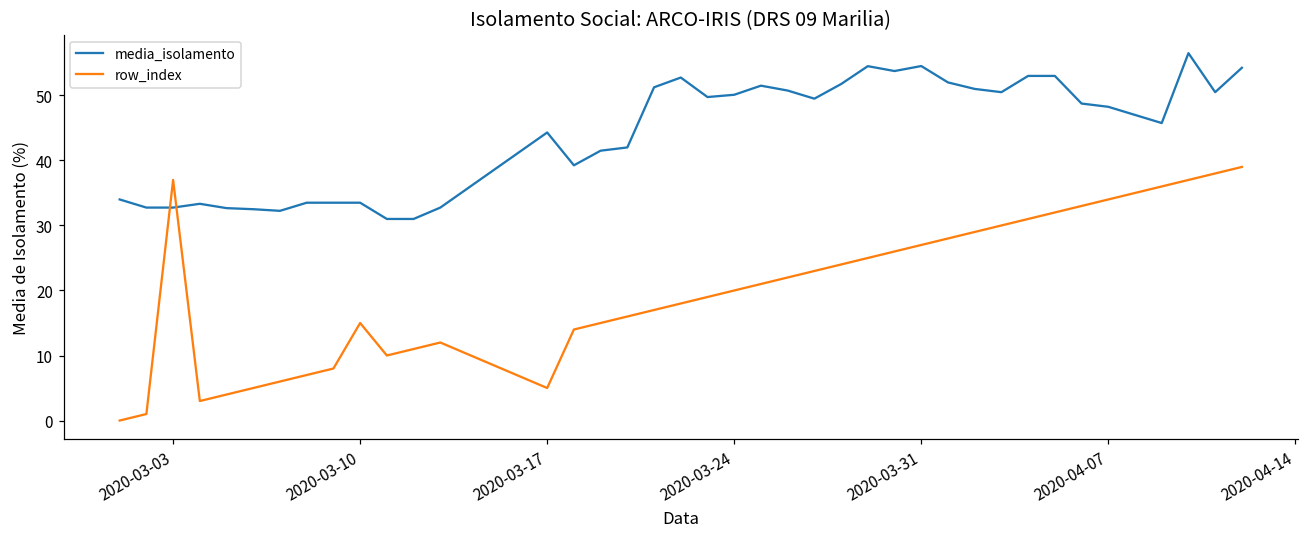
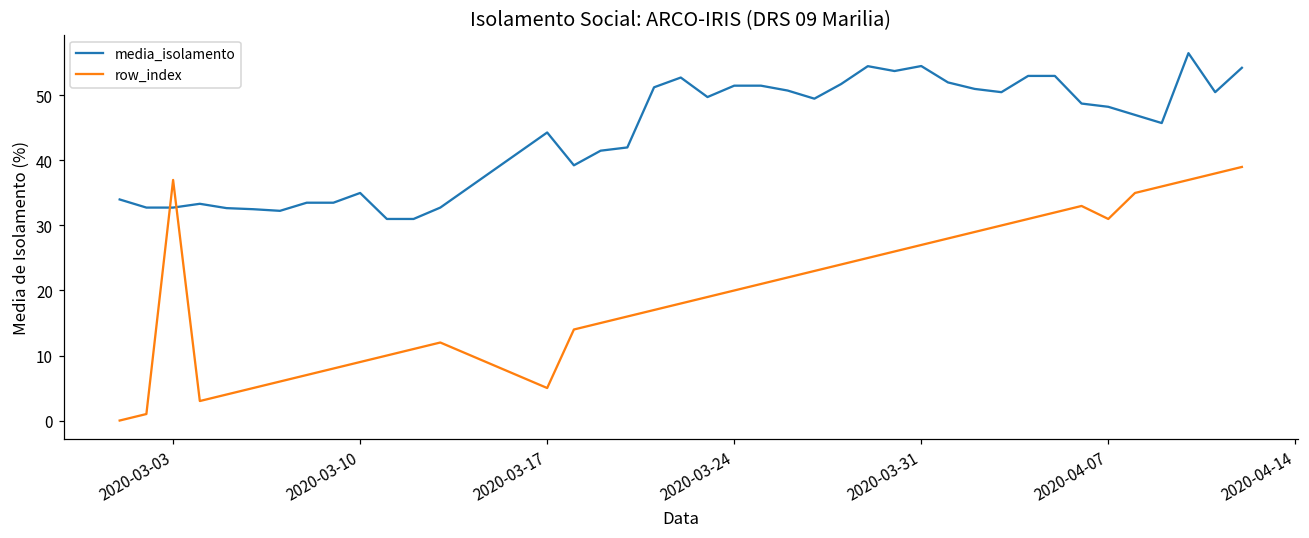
media_isolamento, 2020-03-10: 34 -> 35
row_index, 2020-03-10: 15 -> 9
media_isolamento, 2020-03-24: 50 -> 52
row_index, 2020-04-07: 34 -> 31
